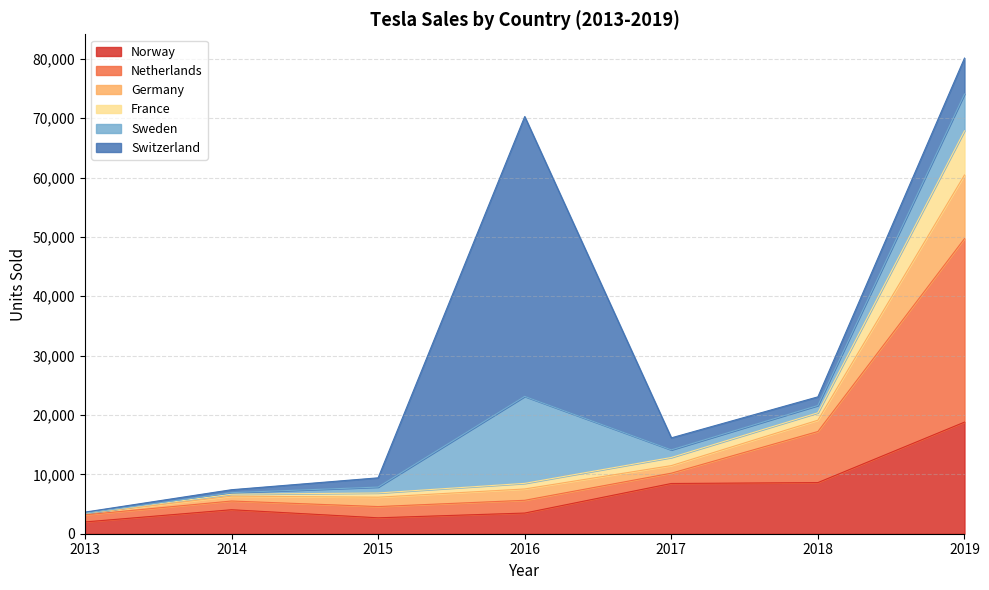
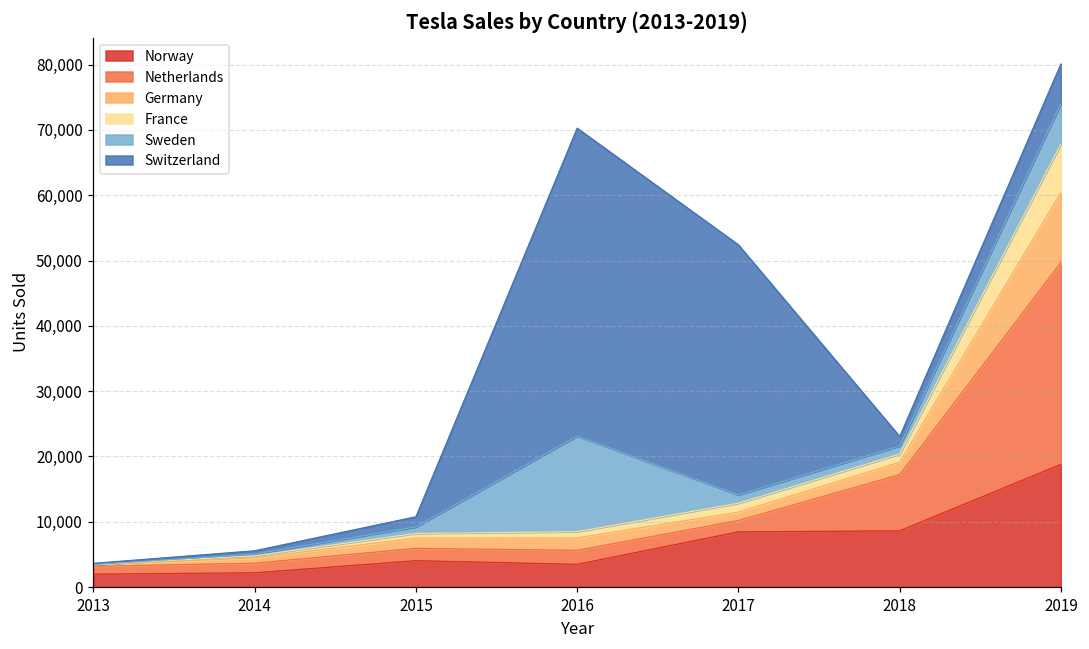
Norway, 2014: 4,000 -> 2,000
Norway, 2015: 3,000 -> 4,000
Switzerland, 2017: 2,000 -> 38,000
